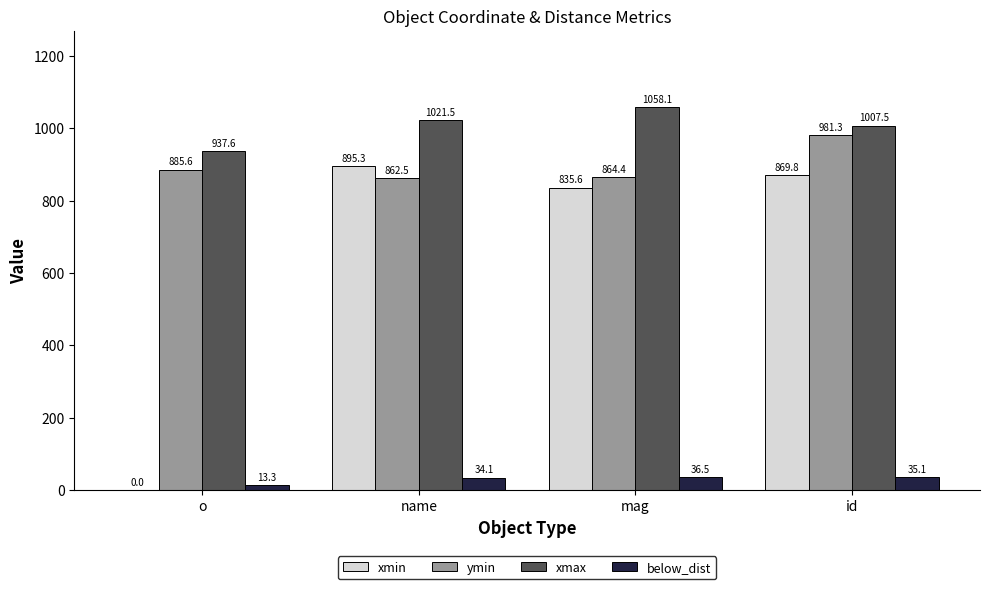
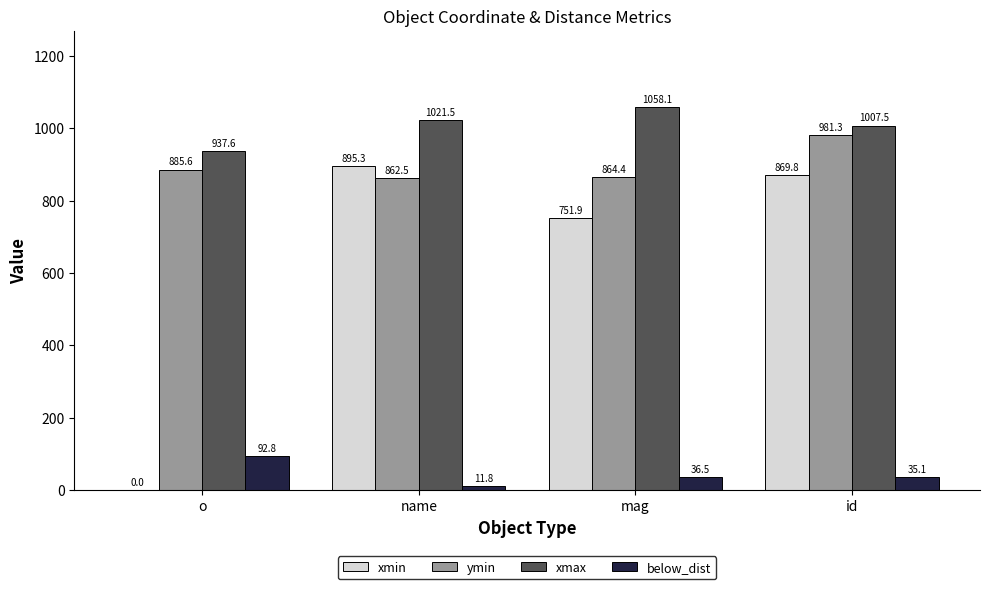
below_dist, o: 13.3 -> 92.8
below_dist, name: 34.1 -> 11.8
xmin, mag: 835.6 -> 751.9
